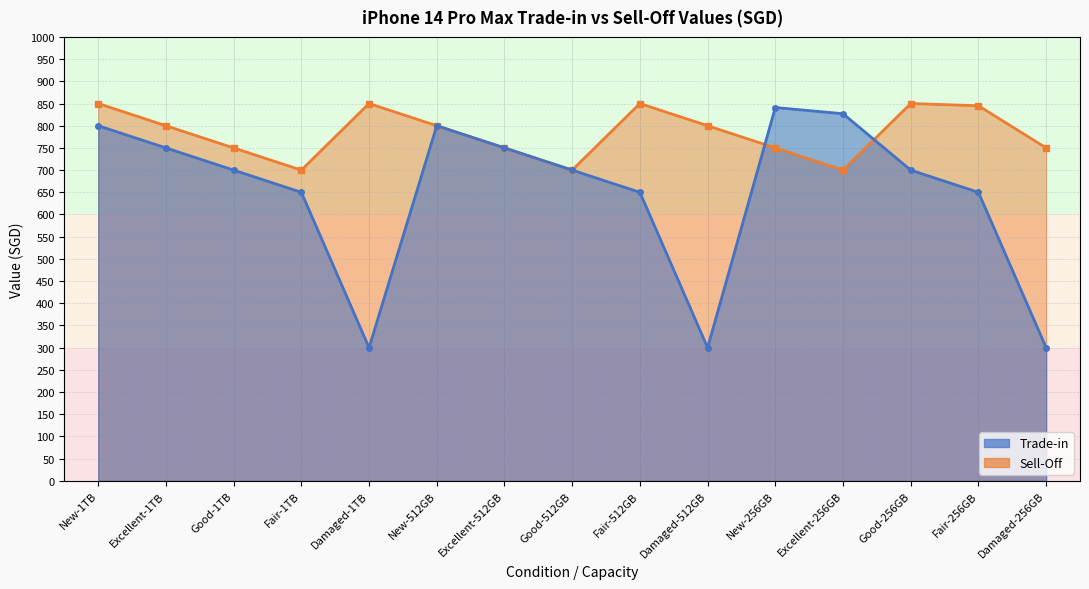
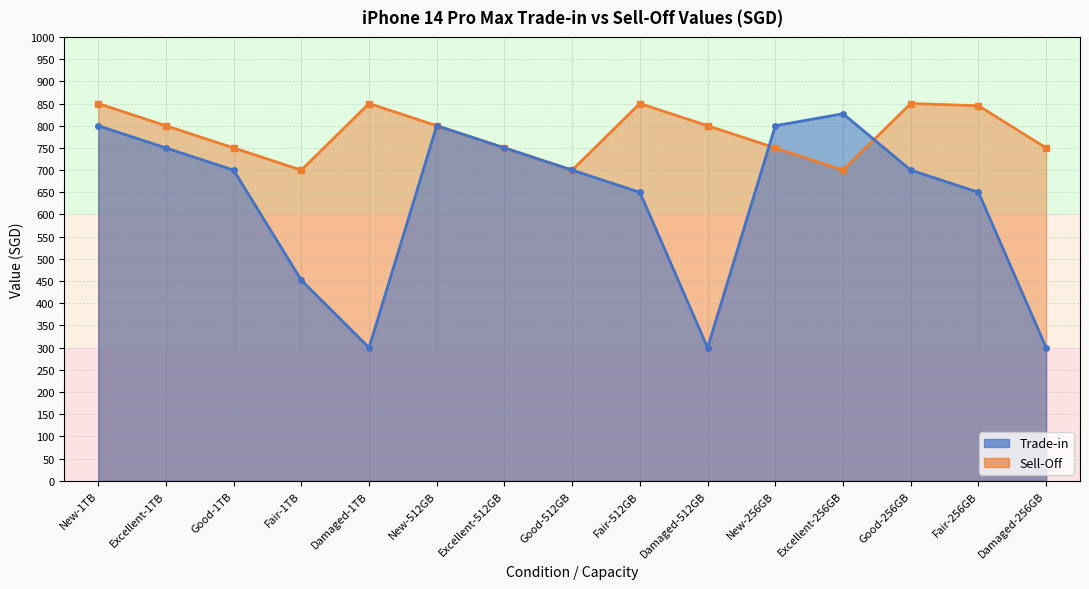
Trade-in, Fair-1TB: 650 -> 450
Trade-in, New-256GB: 840 -> 800
